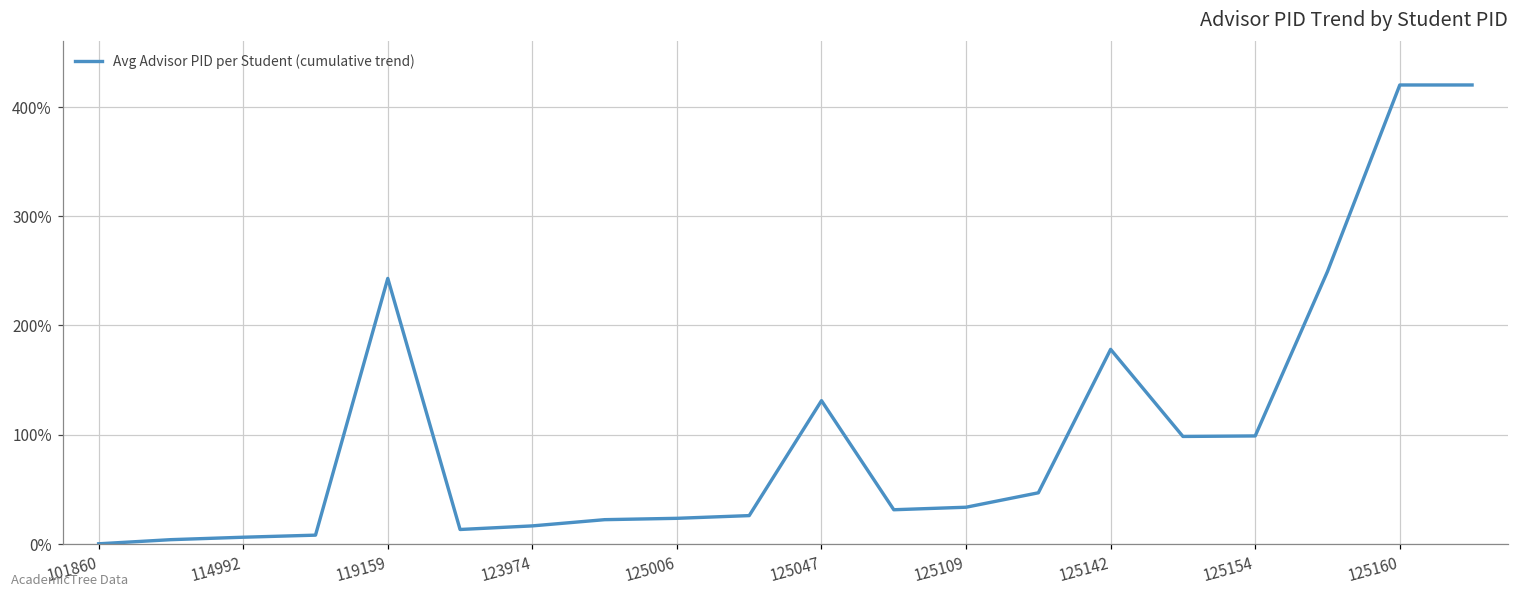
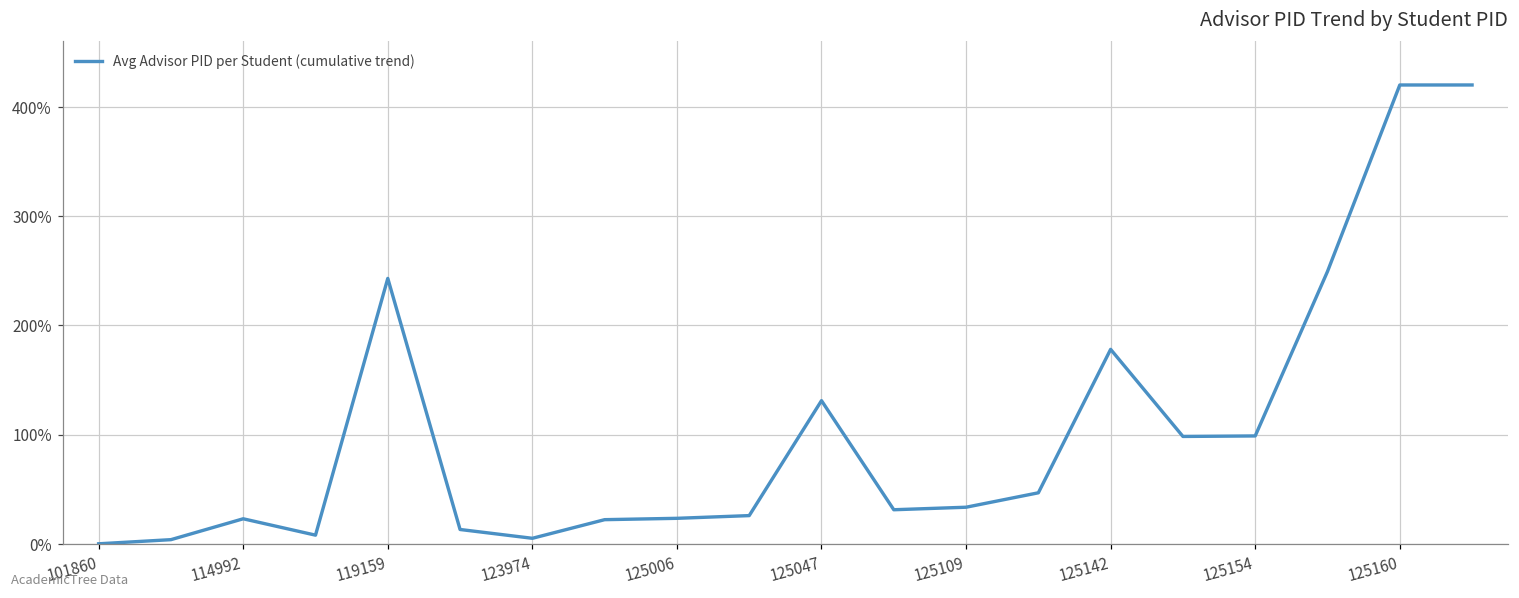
114992: 10% -> 20%
123974: 20% -> 10%
